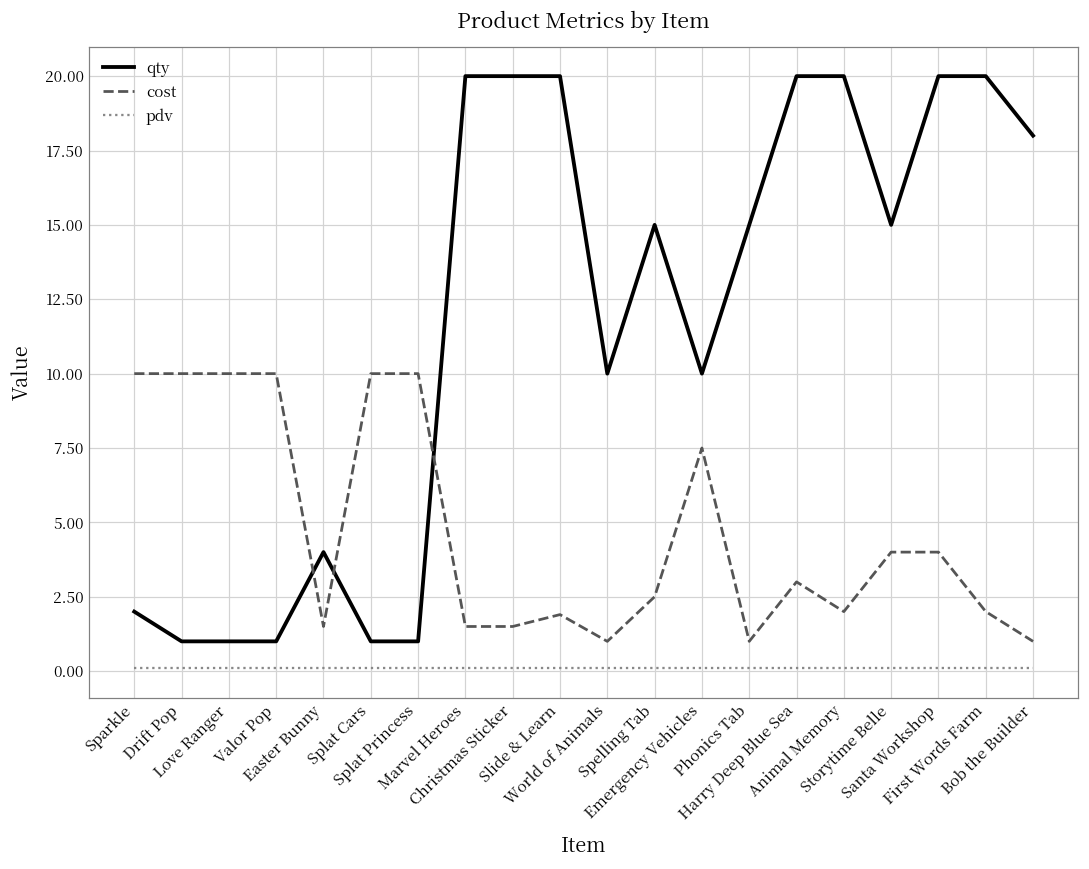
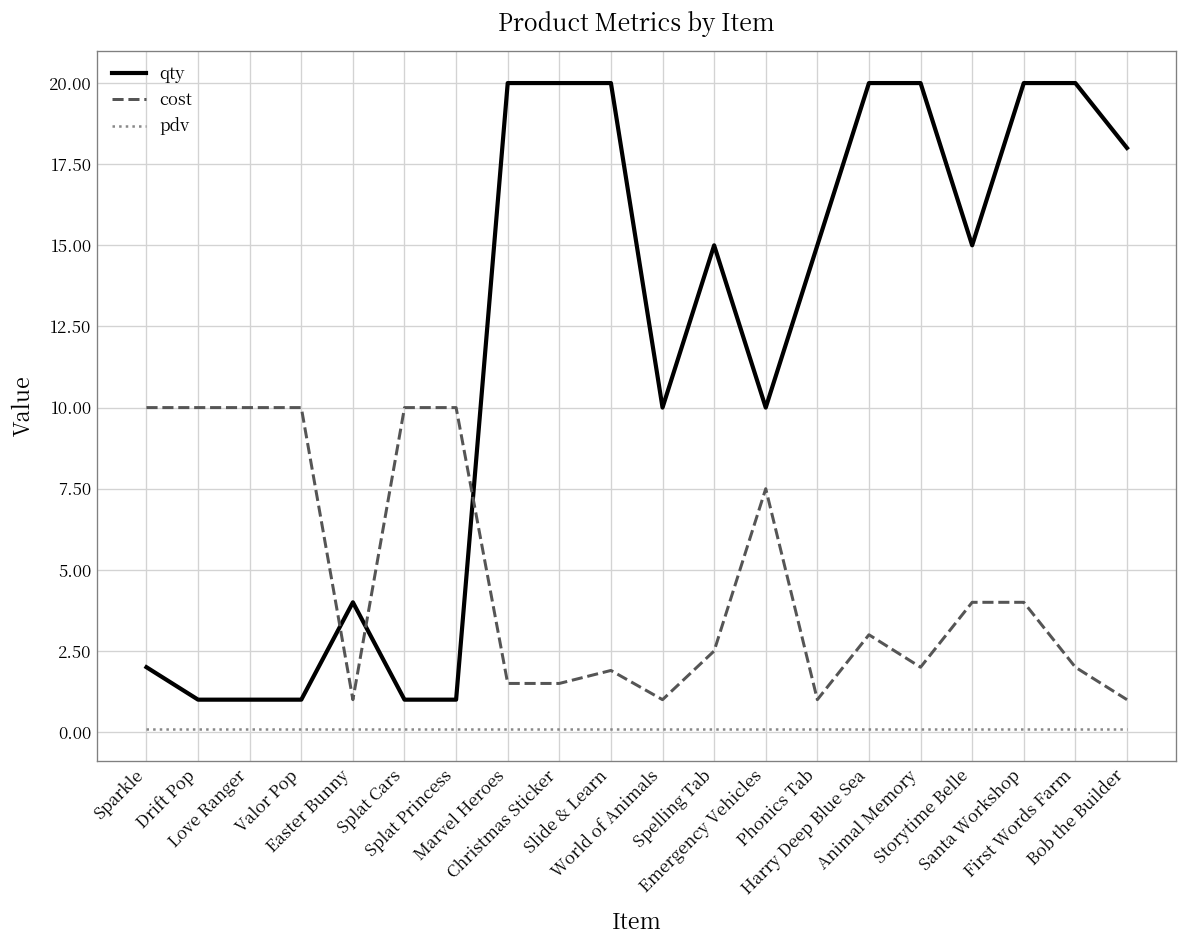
cost, Easter Bunny: 1.5 -> 1.0
